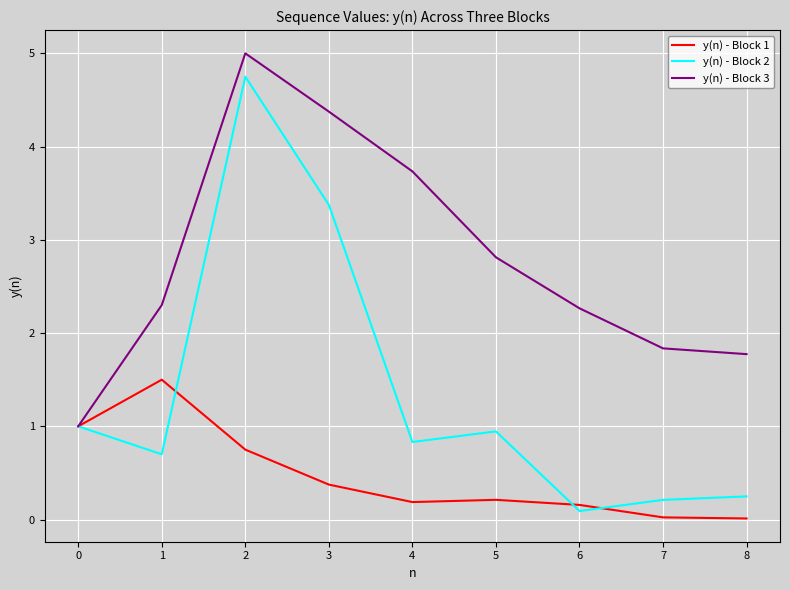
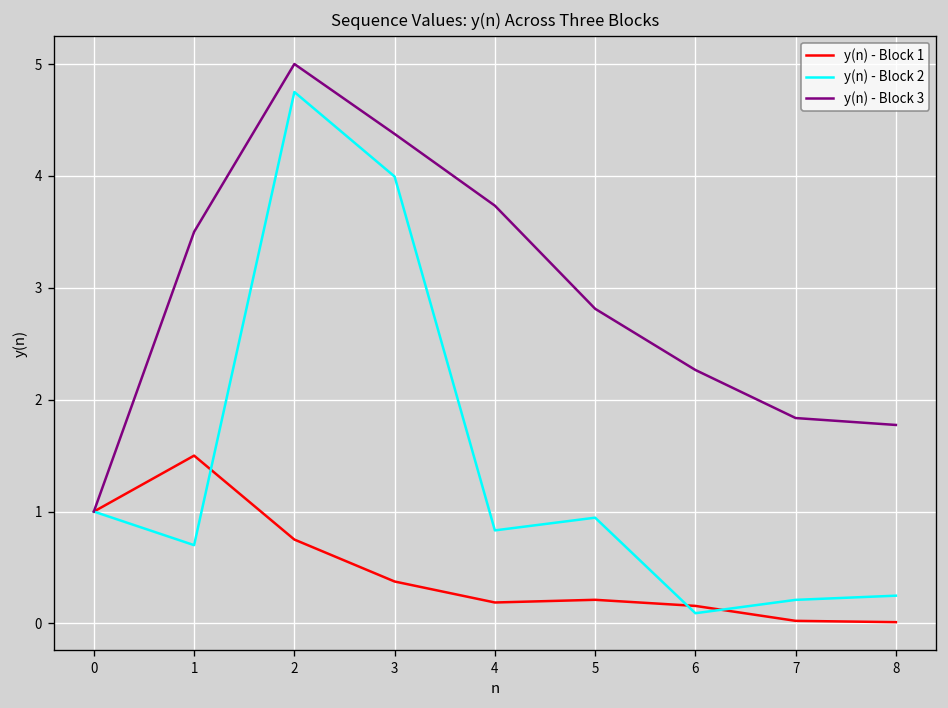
y(n) - Block 3, 1: 2.3 -> 3.5
y(n) - Block 2, 3: 3.4 -> 4.0
